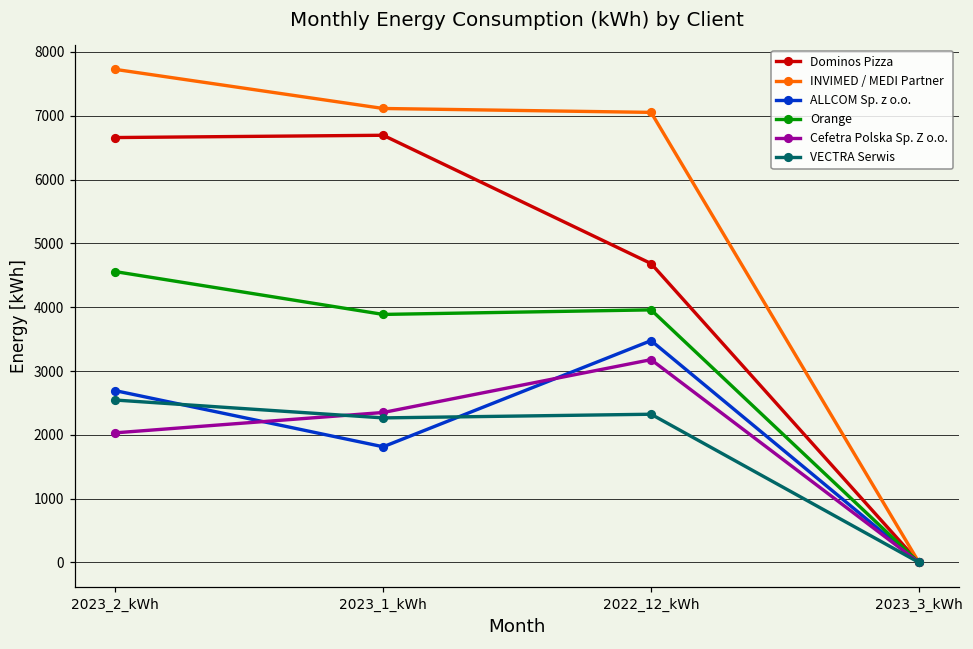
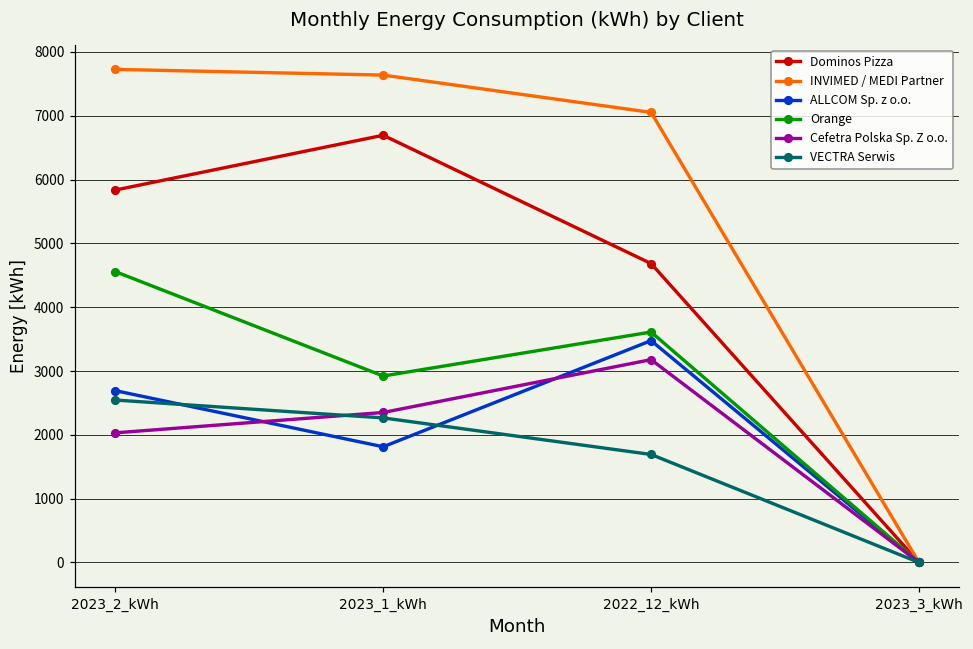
Dominos Pizza, 2023_2_kWh: 6700 -> 5800
INVIMED / MEDI Partner, 2023_1_kWh: 7100 -> 7600
Orange, 2023_1_kWh: 3900 -> 2900
Orange, 2022_12_kWh: 4000 -> 3600
VECTRA Serwis, 2022_12_kWh: 2300 -> 1700
